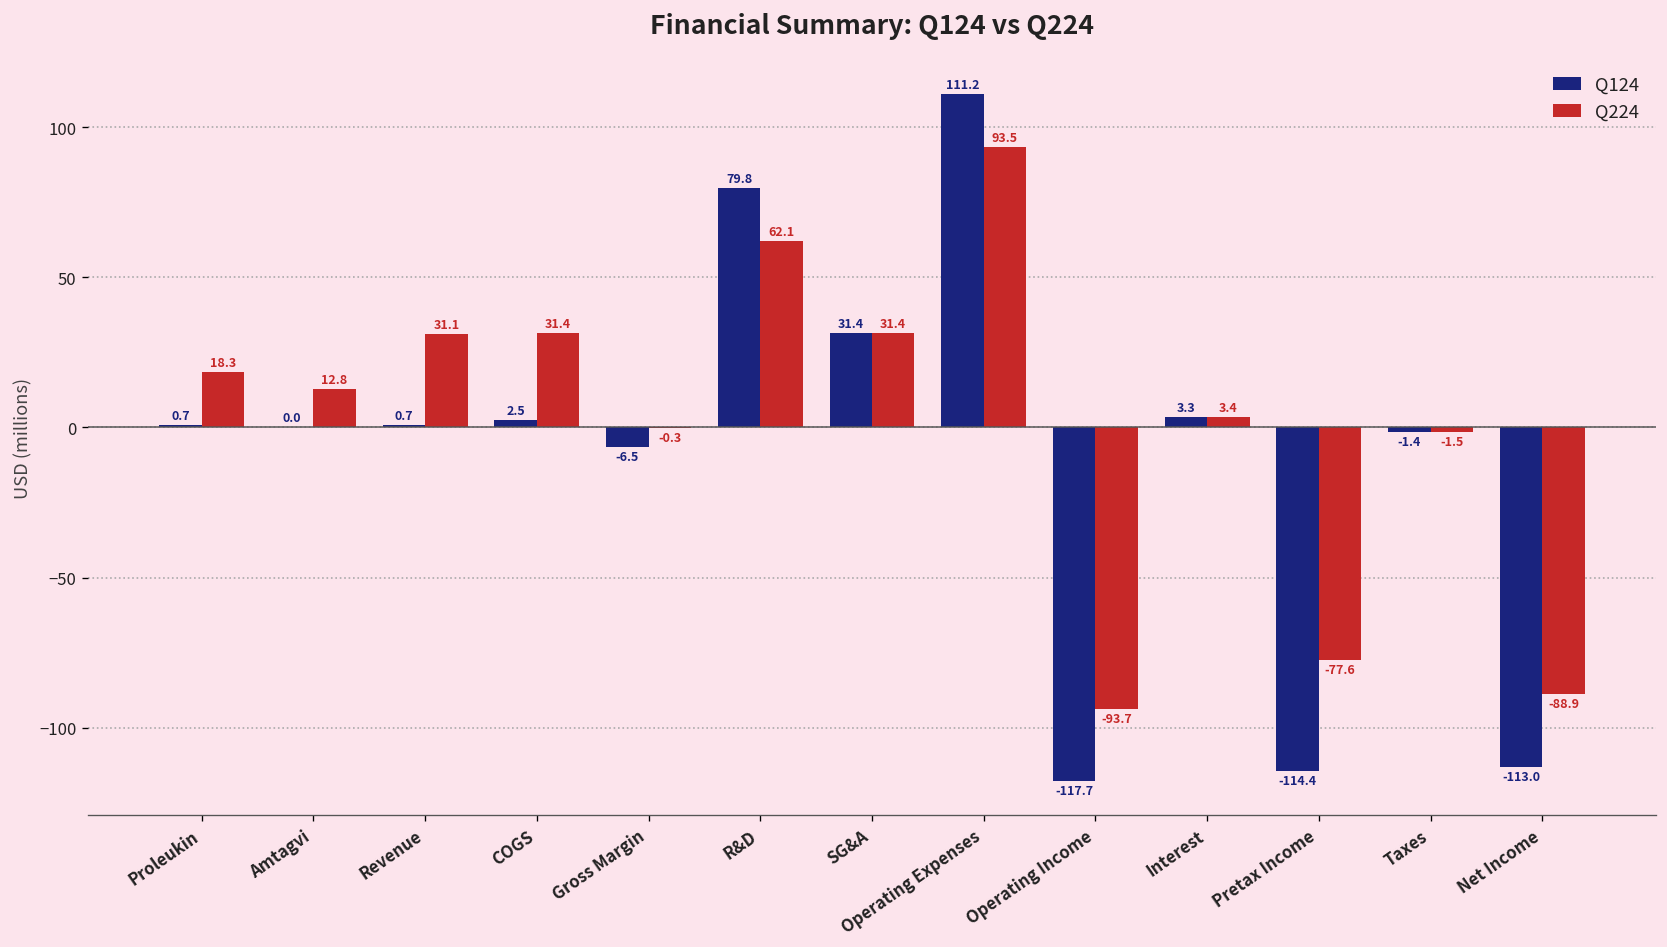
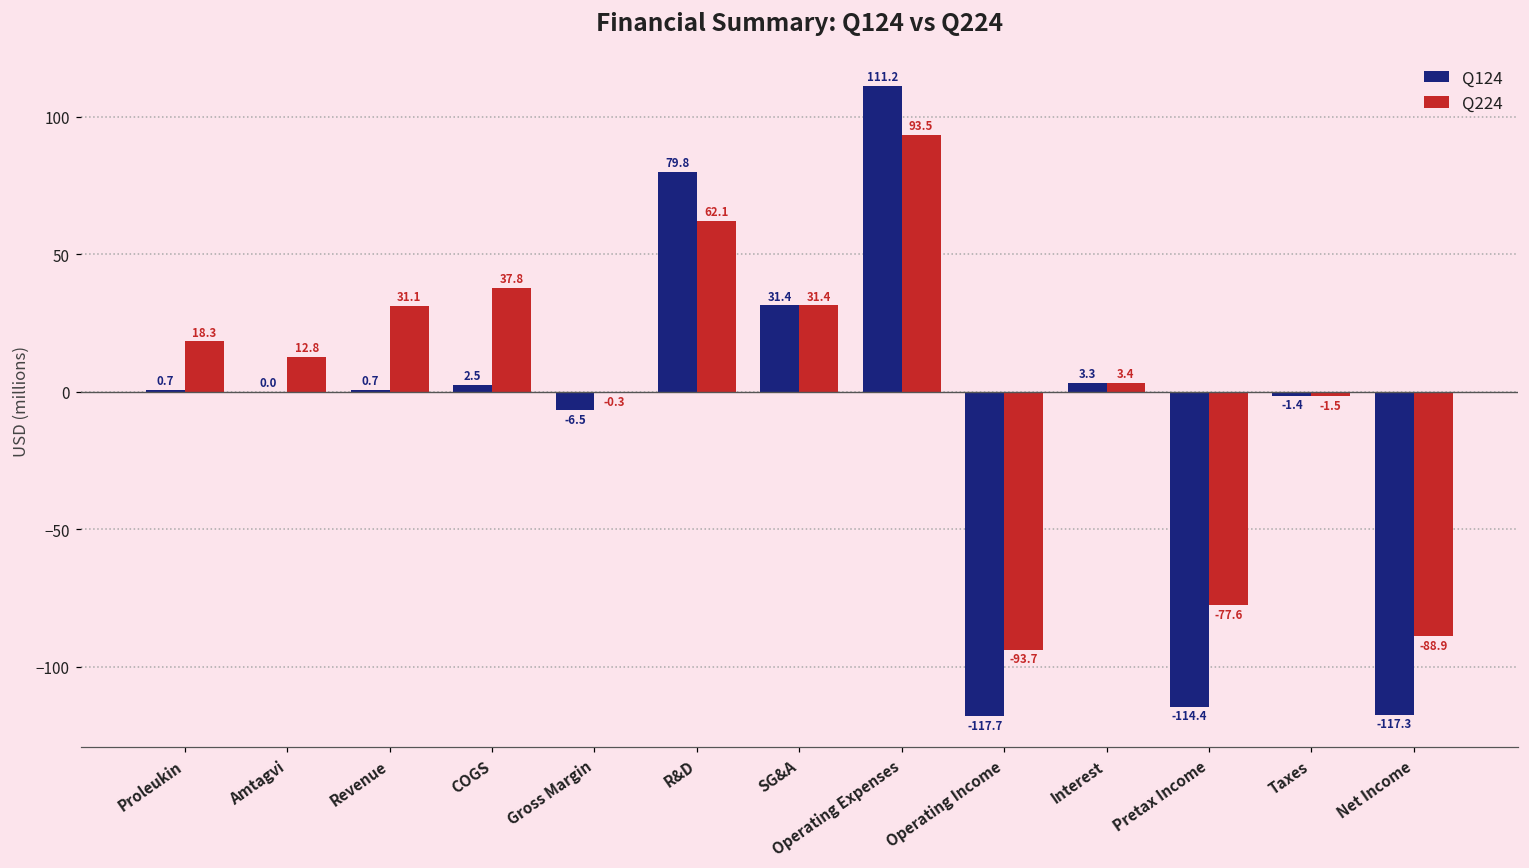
Q224, COGS: 31.4 -> 37.8
Q124, Net Income: -113.0 -> -117.3
